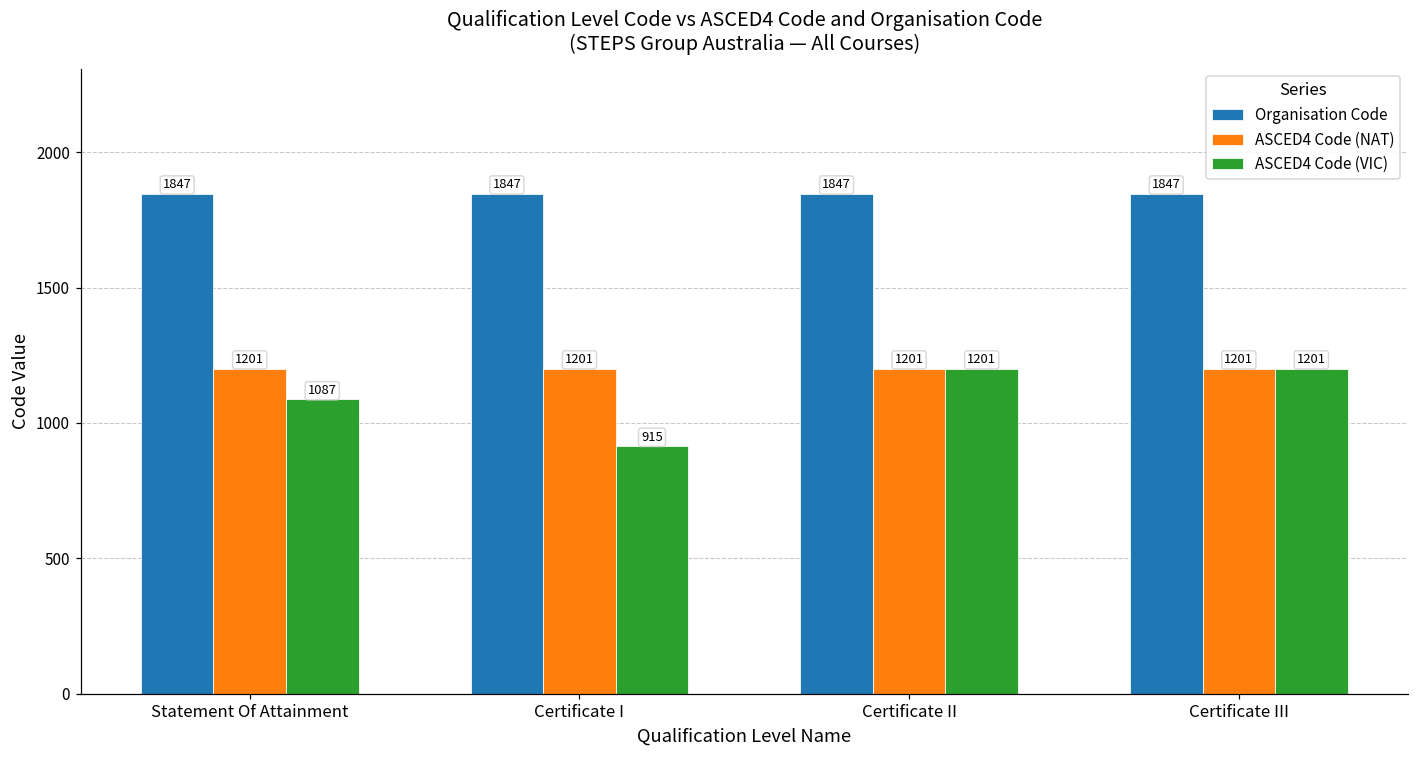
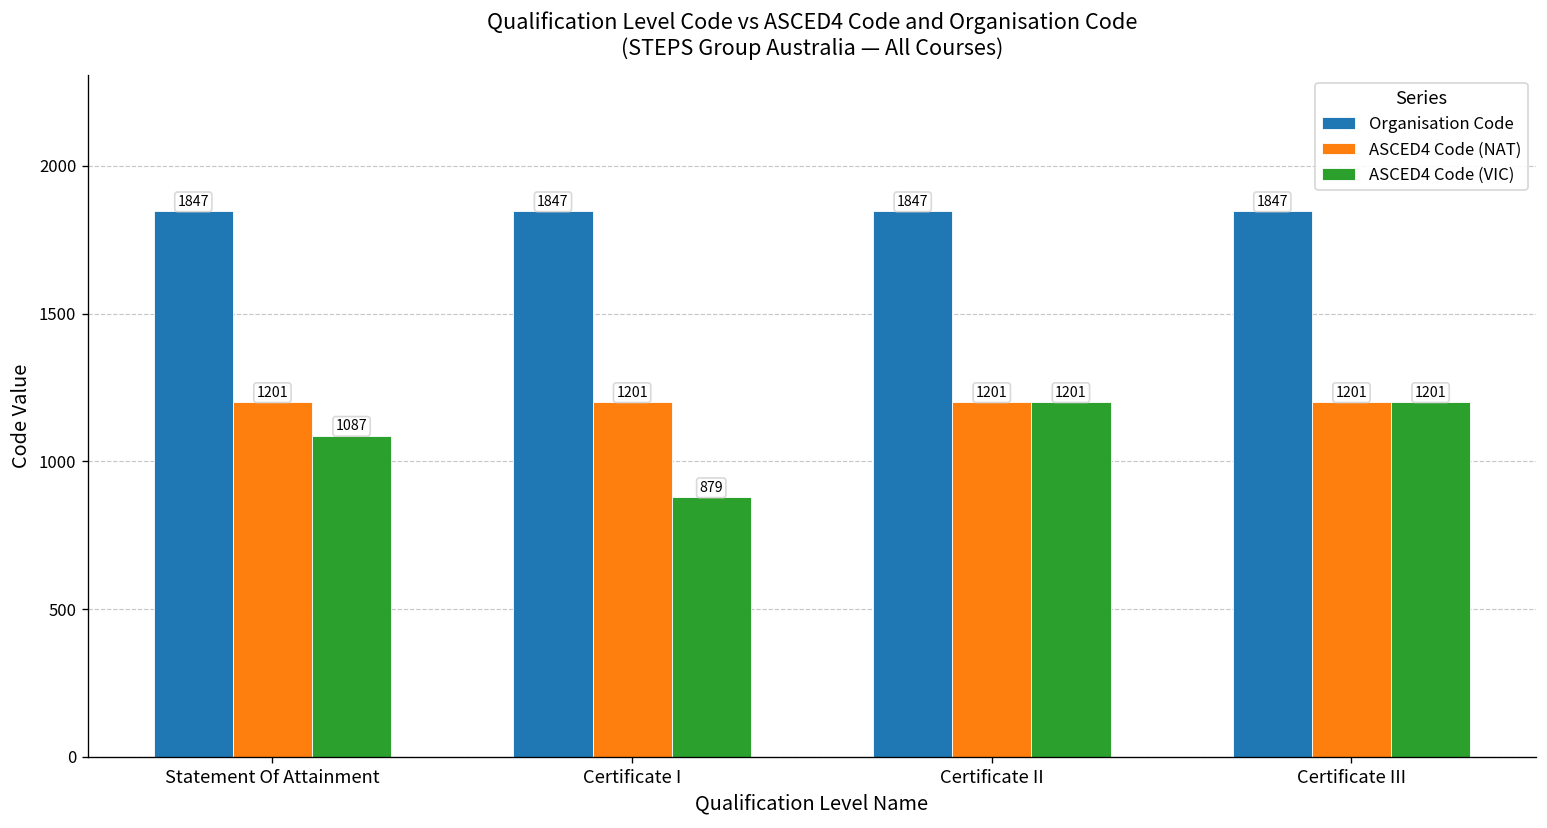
ASCED4 Code (VIC), Certificate I: 915 -> 879
